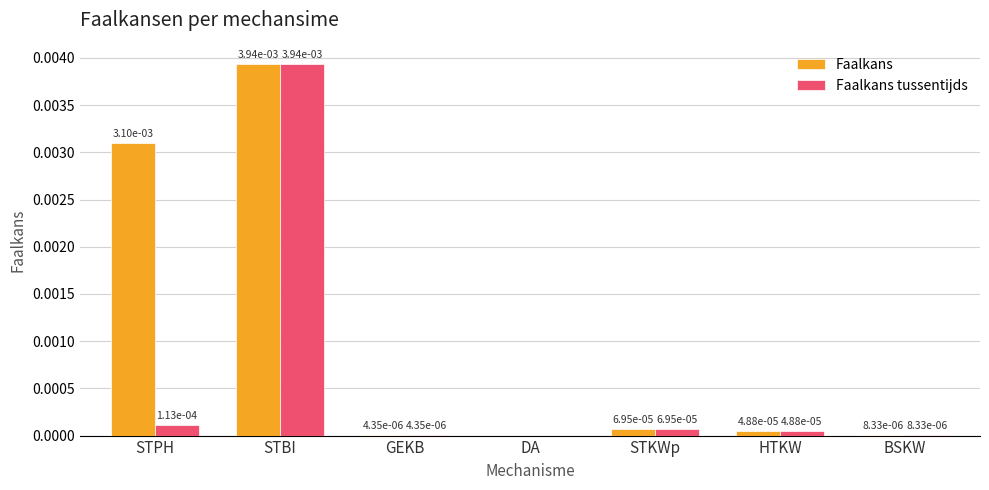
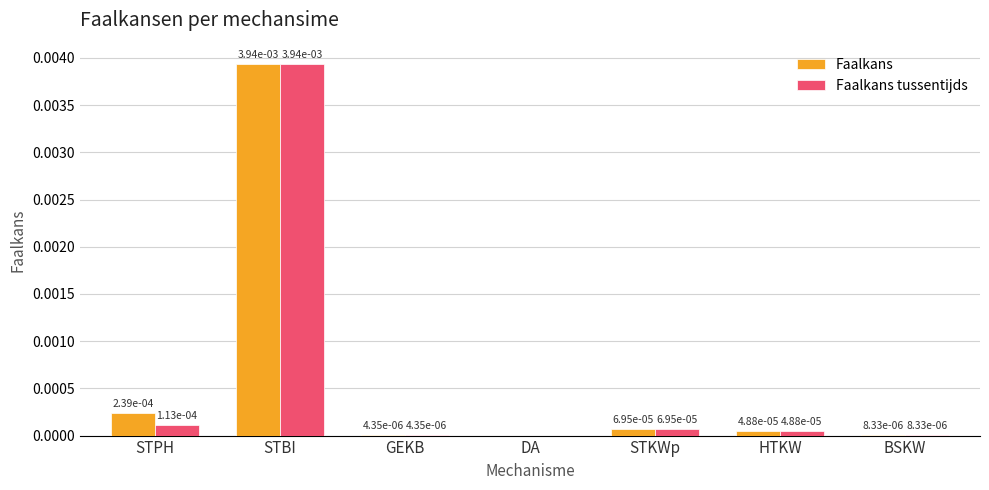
Faalkans, STPH: 3.10e-03 -> 2.39e-04
